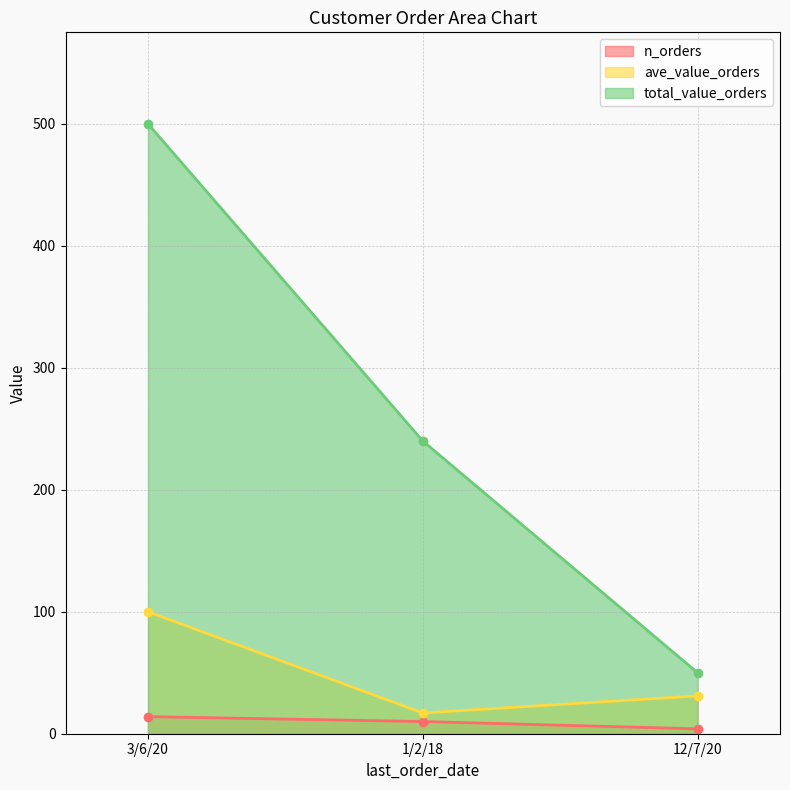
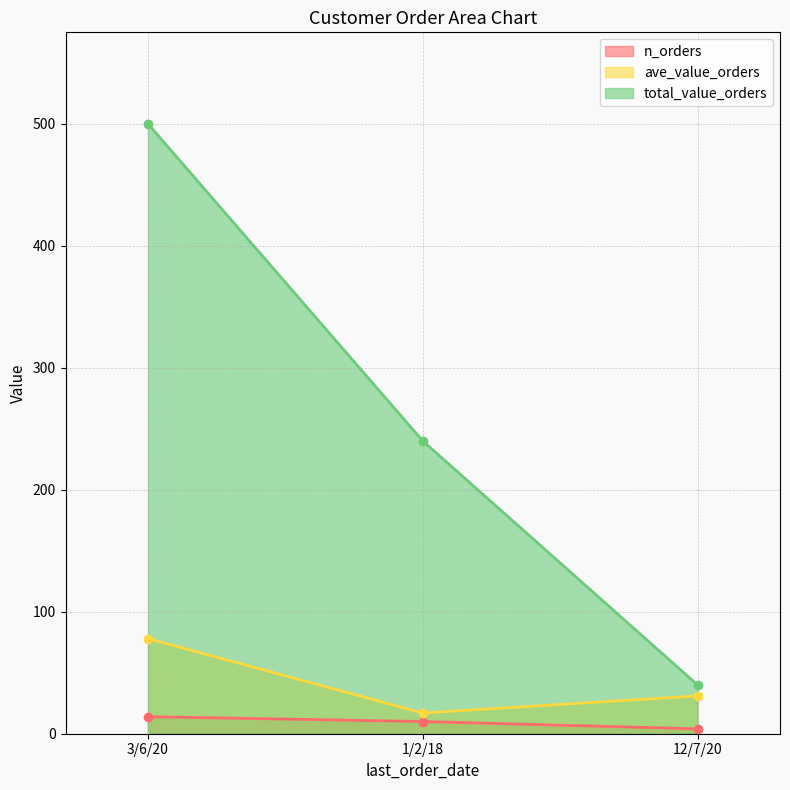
ave_value_orders, 3/6/20: 100 -> 78
total_value_orders, 12/7/20: 50 -> 40
